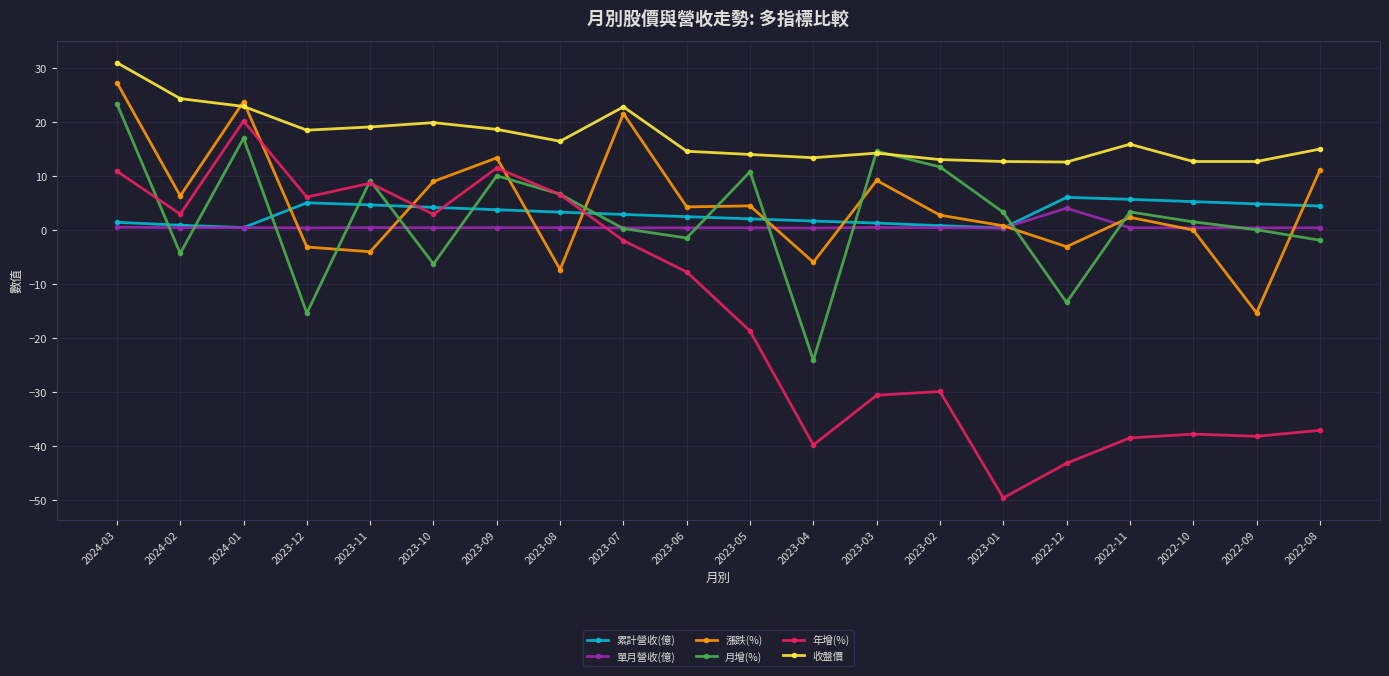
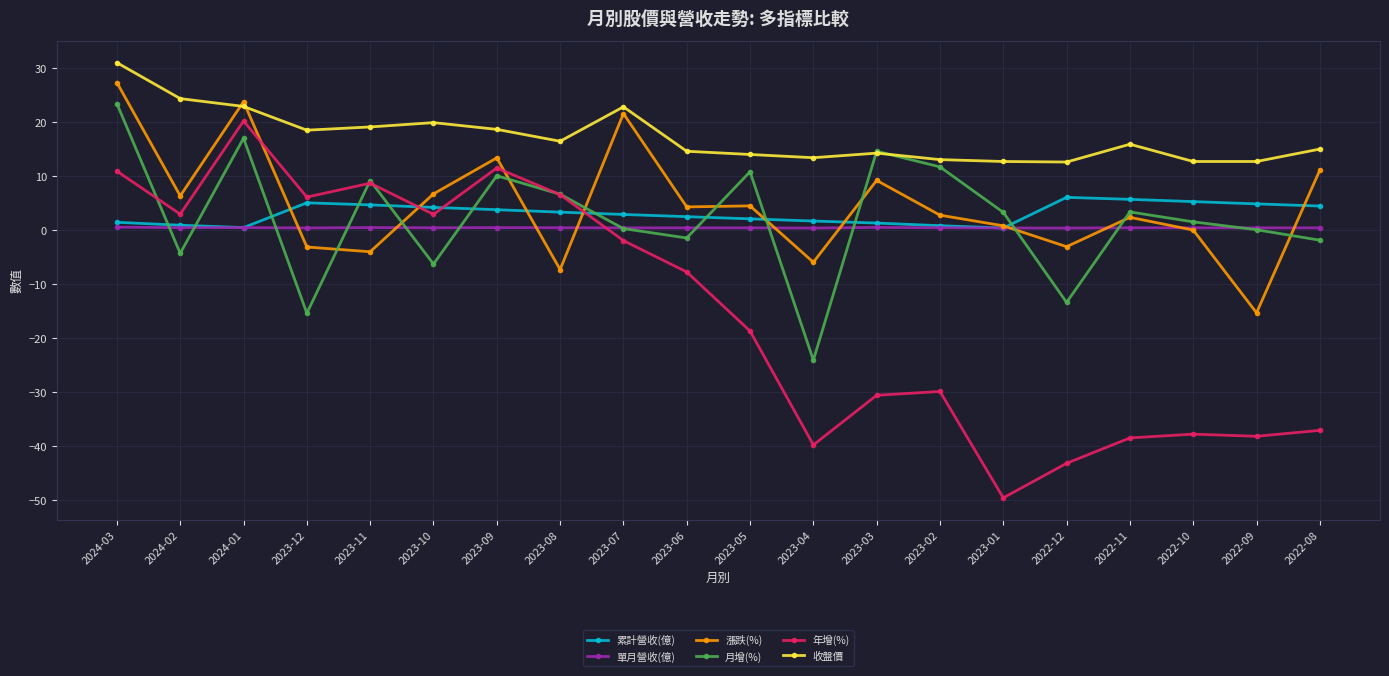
漲跌(%), 2023-10: 9 -> 7
單月營收(億), 2022-12: 4 -> 0
